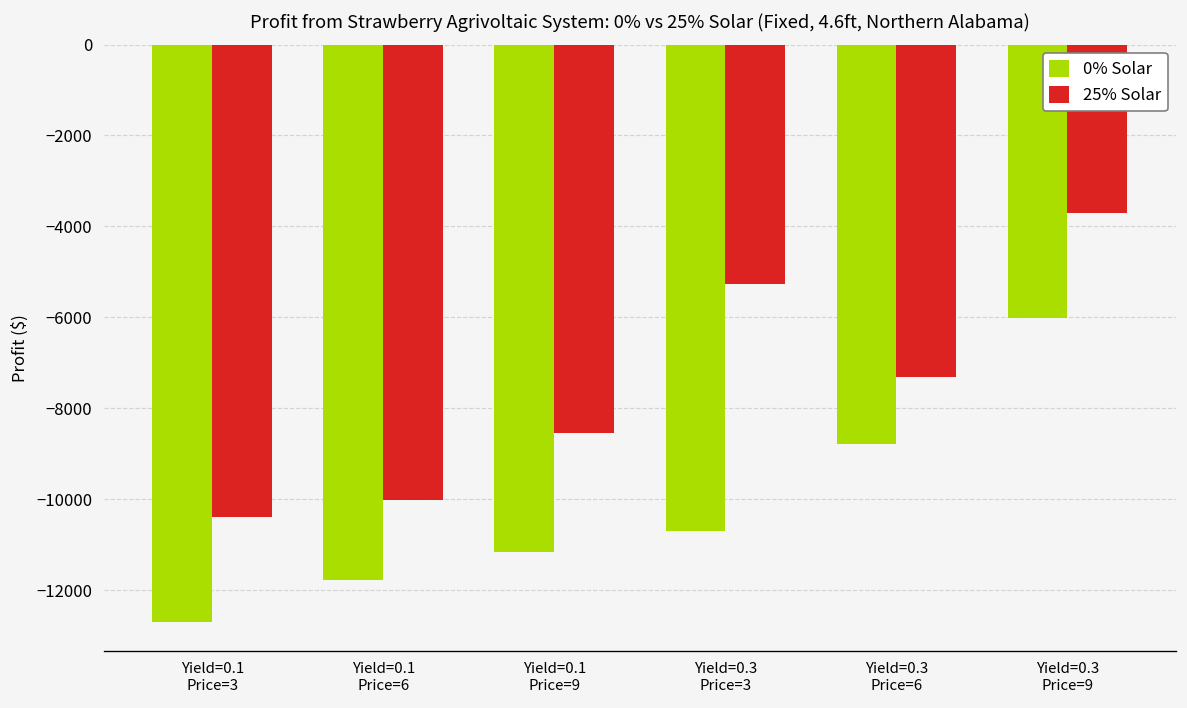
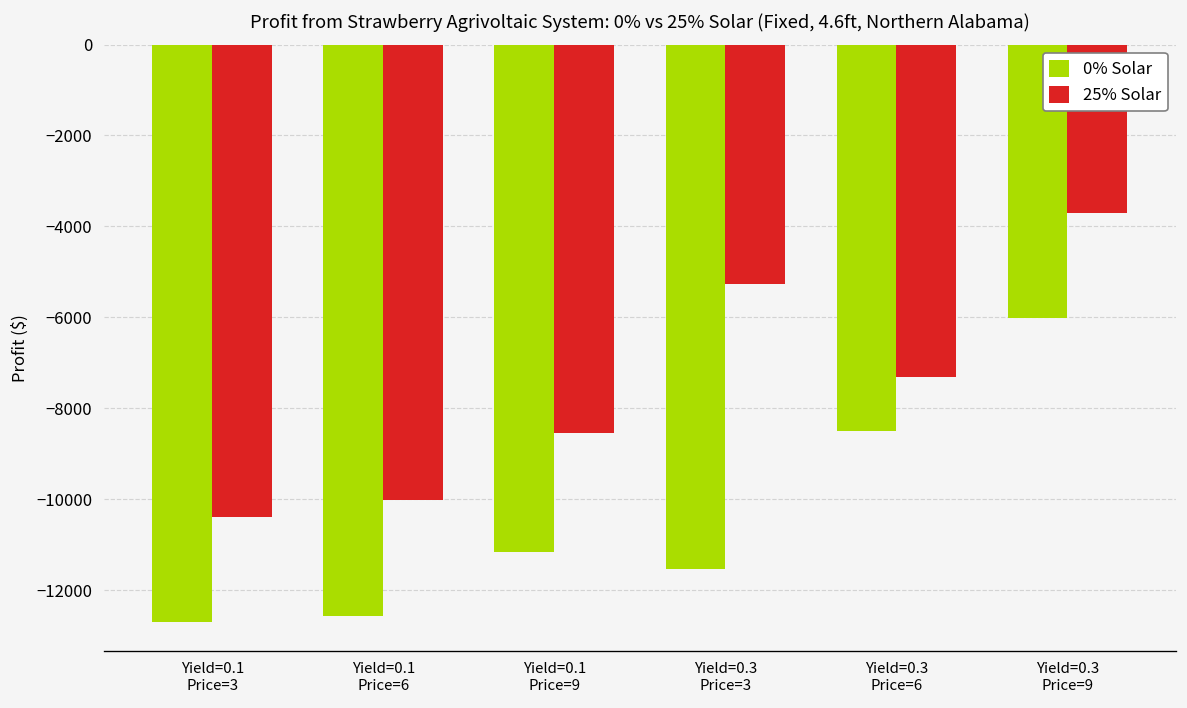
0% Solar, Yield=0.1 Price=6: -11800 -> -12600
0% Solar, Yield=0.3 Price=3: -10700 -> -11500
0% Solar, Yield=0.3 Price=6: -8800 -> -8500
